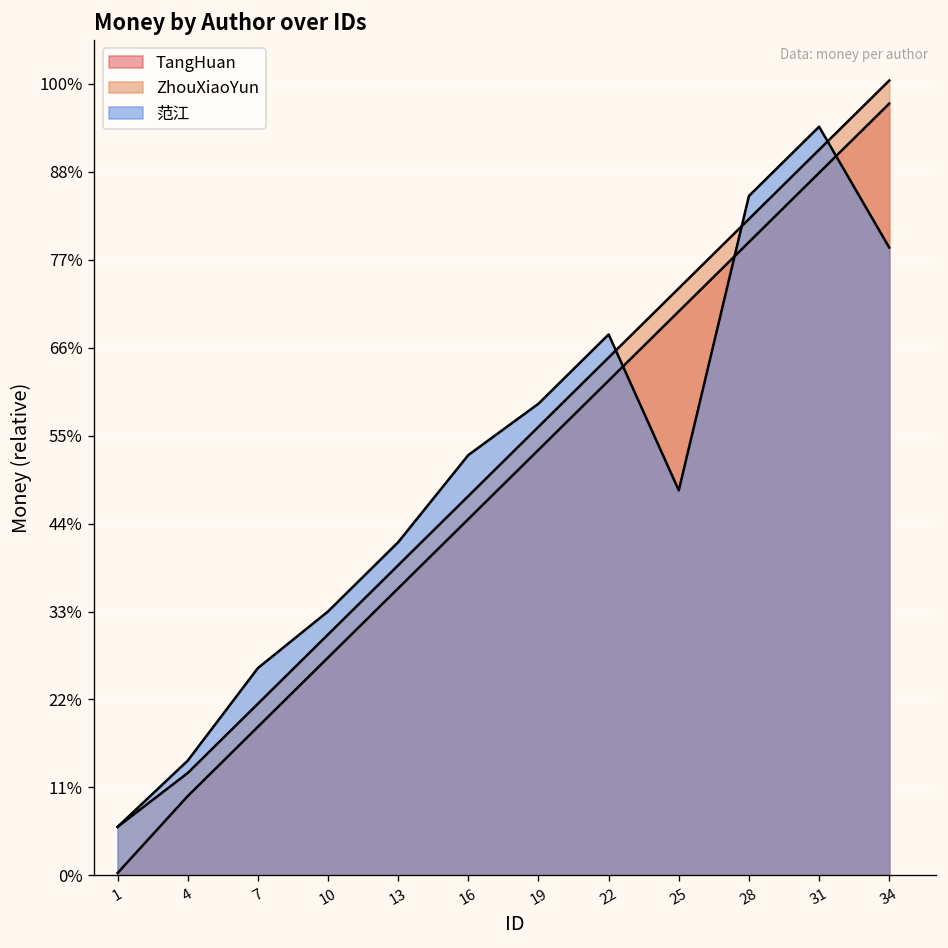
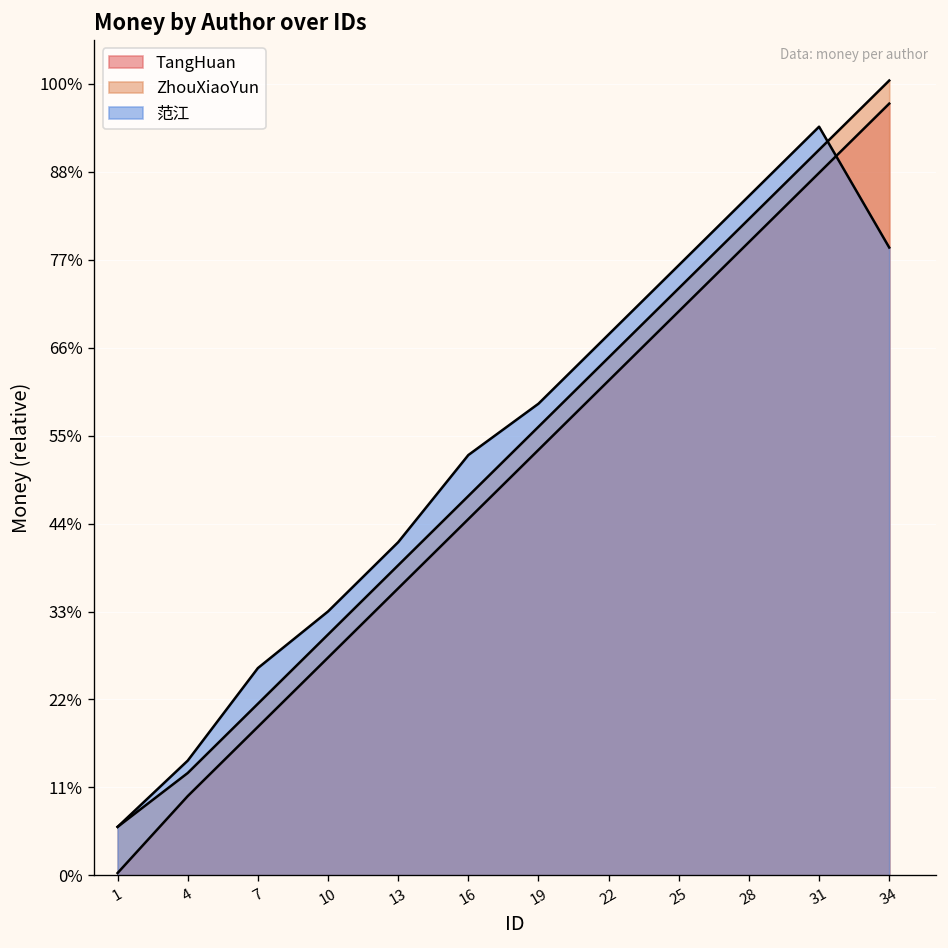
范江, 25: 49% -> 77%
